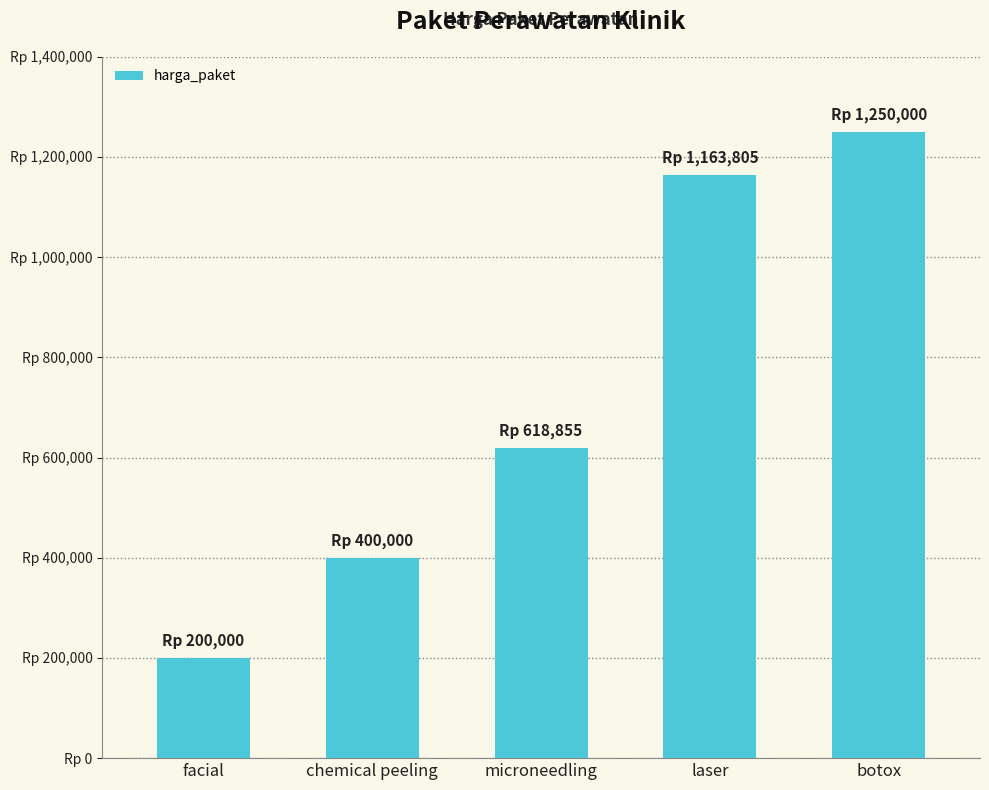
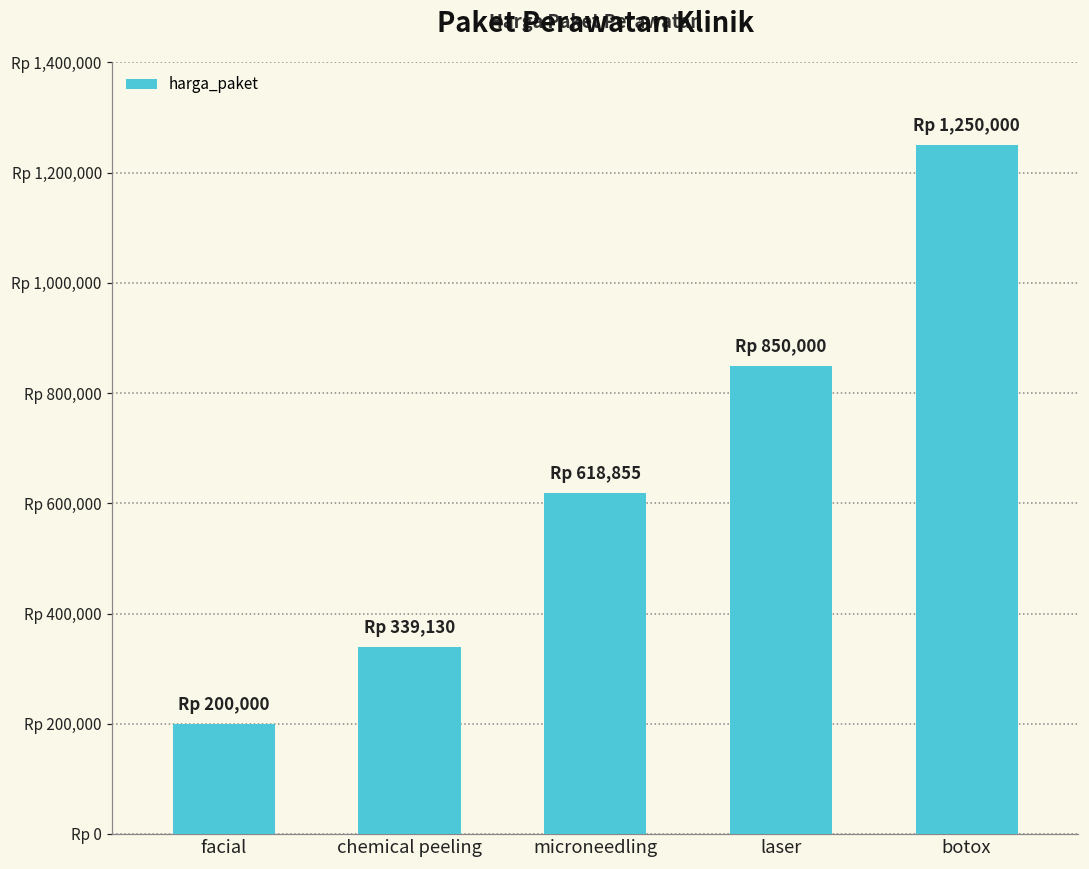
chemical peeling: 400,000 -> 339,130
laser: 1,163,805 -> 850,000
